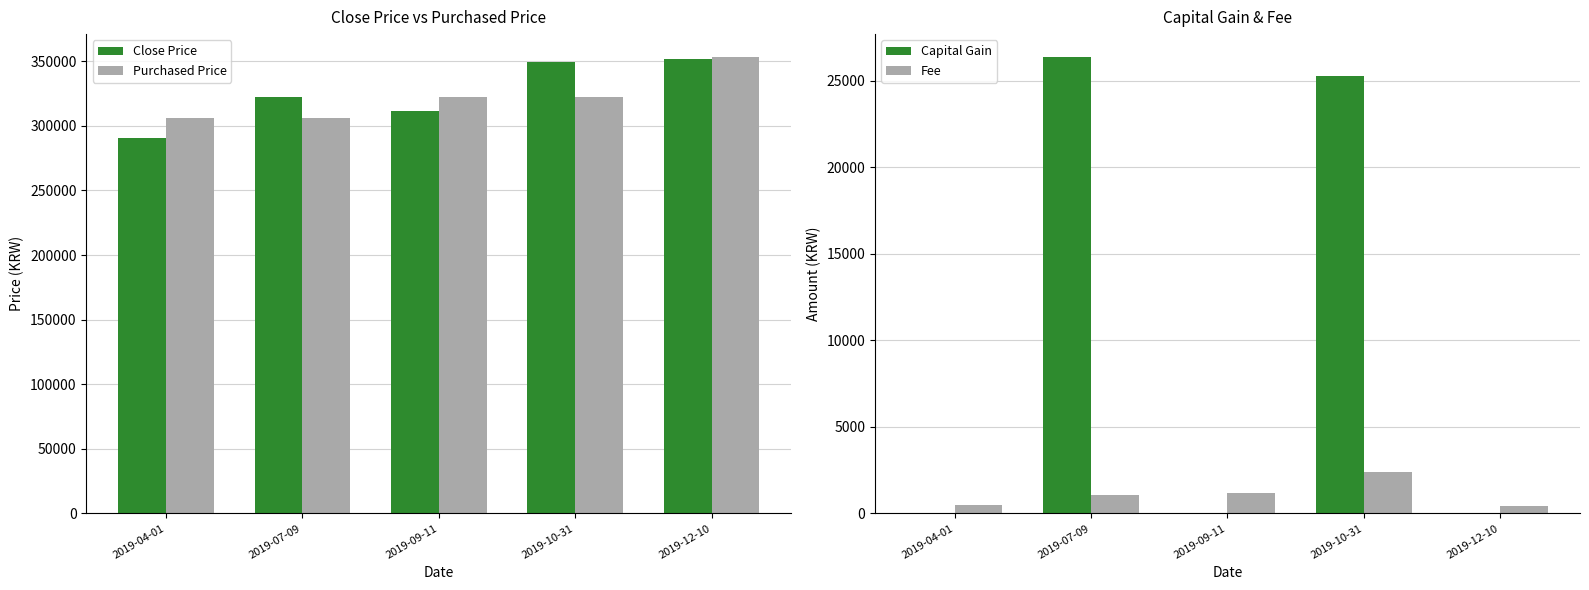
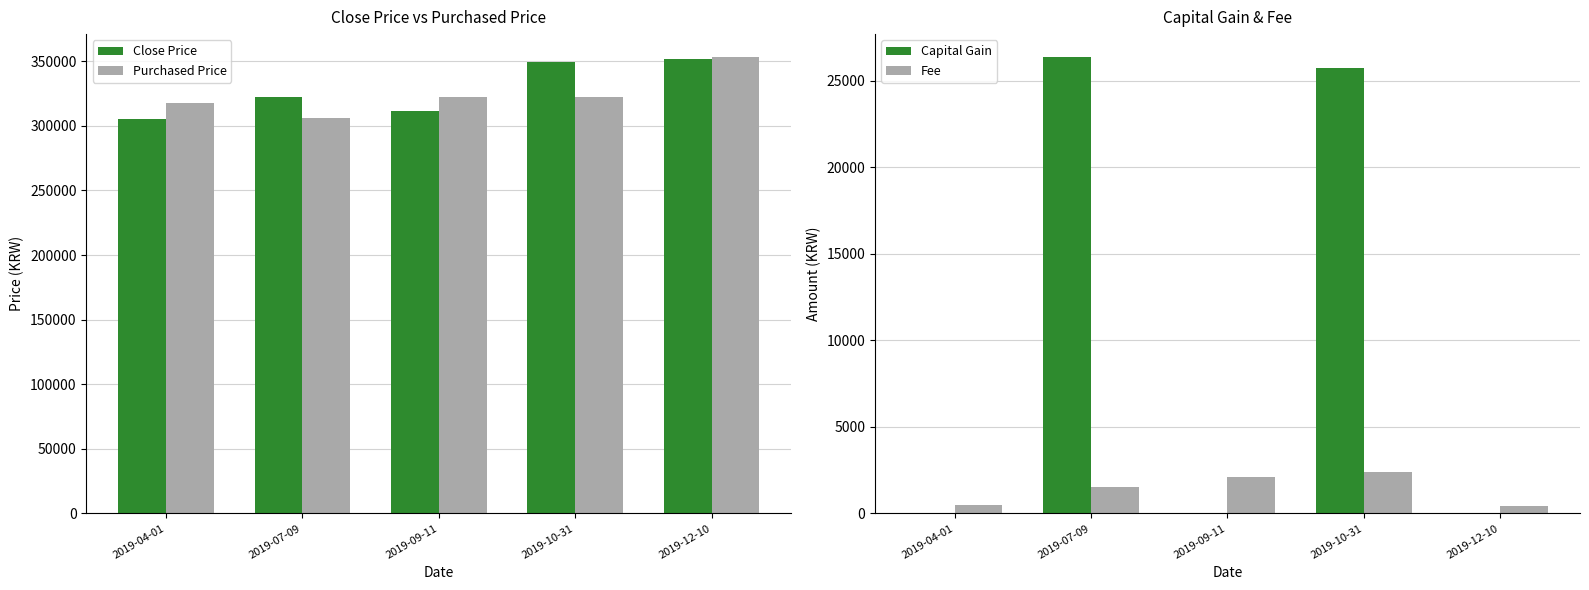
Close Price vs Purchased Price, Close Price, 2019-04-01: 291000 -> 305000
Close Price vs Purchased Price, Purchased Price, 2019-04-01: 306000 -> 318000
Capital Gain & Fee, Fee, 2019-07-09: 1100 -> 1500
Capital Gain & Fee, Fee, 2019-09-11: 1200 -> 2100
Capital Gain & Fee, Capital Gain, 2019-10-31: 25200 -> 25700
